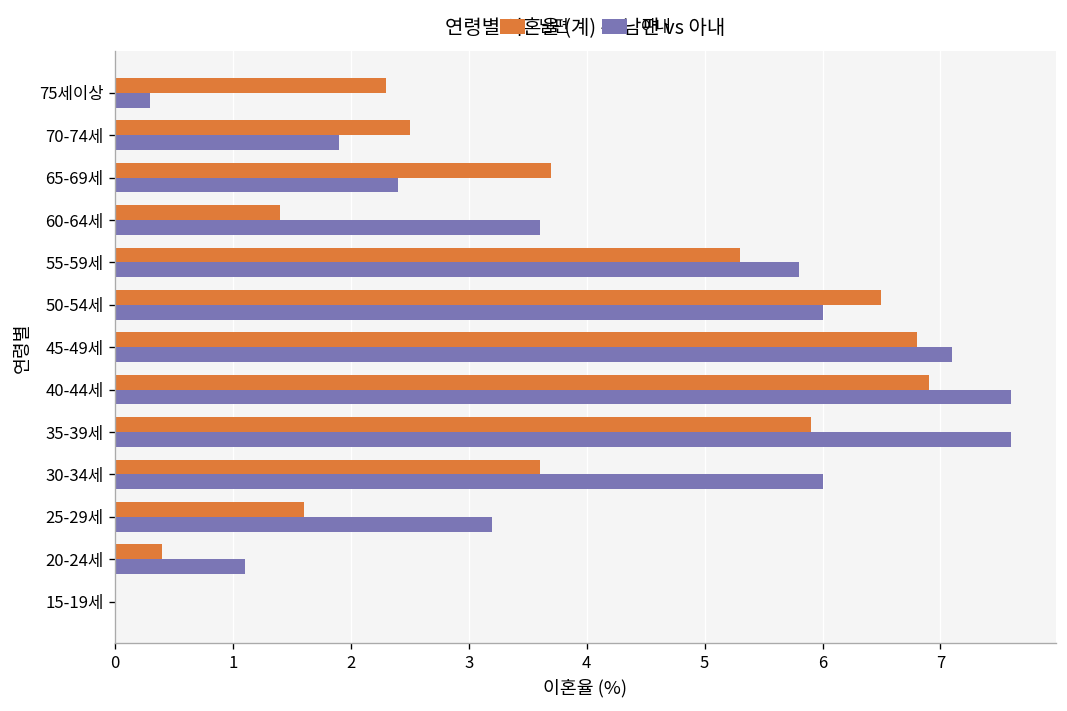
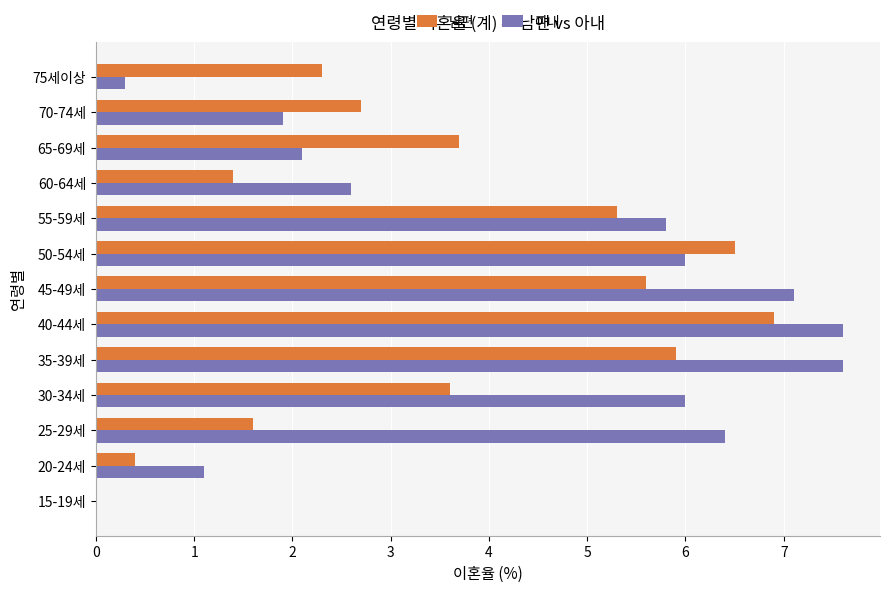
남편, 70-74세: 2.5 -> 2.7
아내, 65-69세: 2.4 -> 2.1
아내, 60-64세: 3.6 -> 2.6
남편, 45-49세: 6.8 -> 5.6
아내, 25-29세: 3.2 -> 6.4
